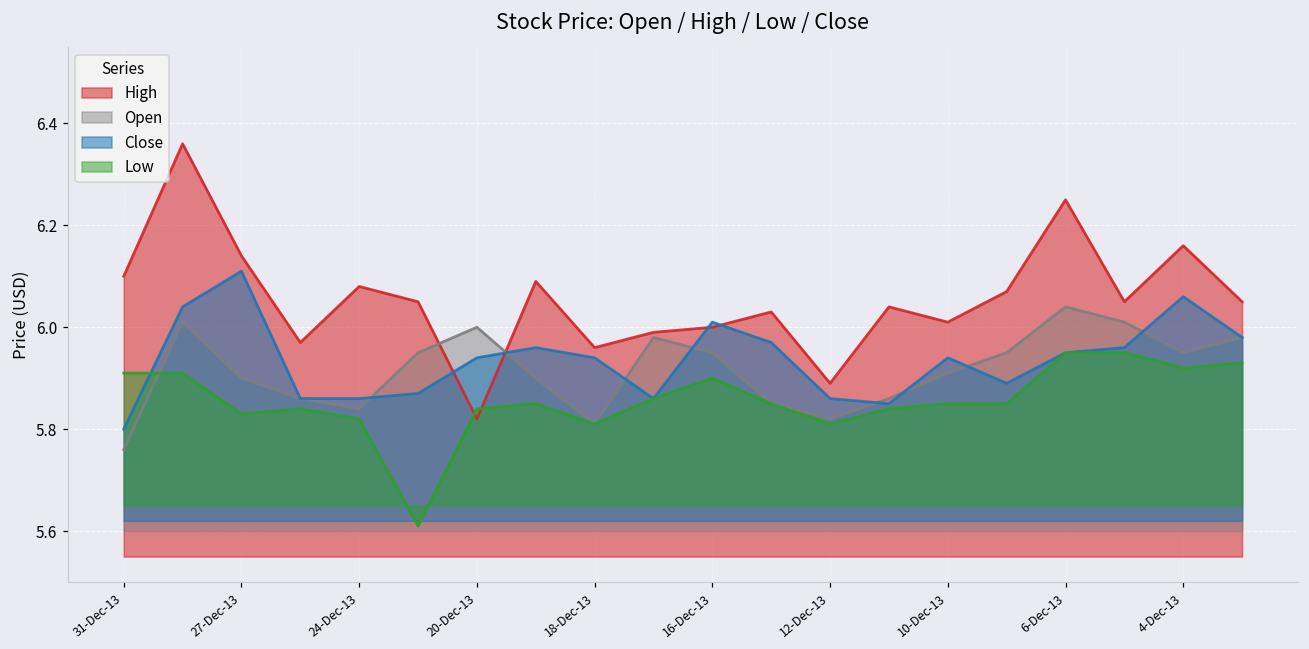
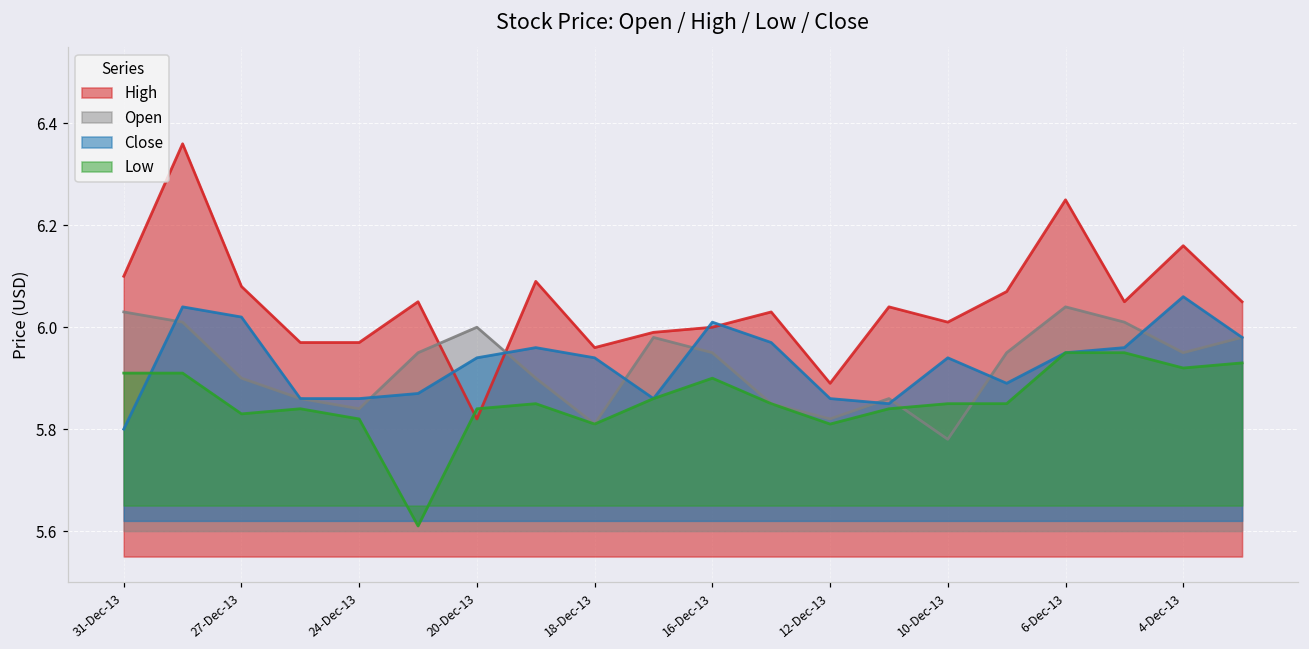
Open, 31-Dec-13: 5.76 -> 6.03
High, 27-Dec-13: 6.14 -> 6.08
Close, 27-Dec-13: 6.11 -> 6.02
High, 24-Dec-13: 6.08 -> 5.97
Open, 10-Dec-13: 5.91 -> 5.78
